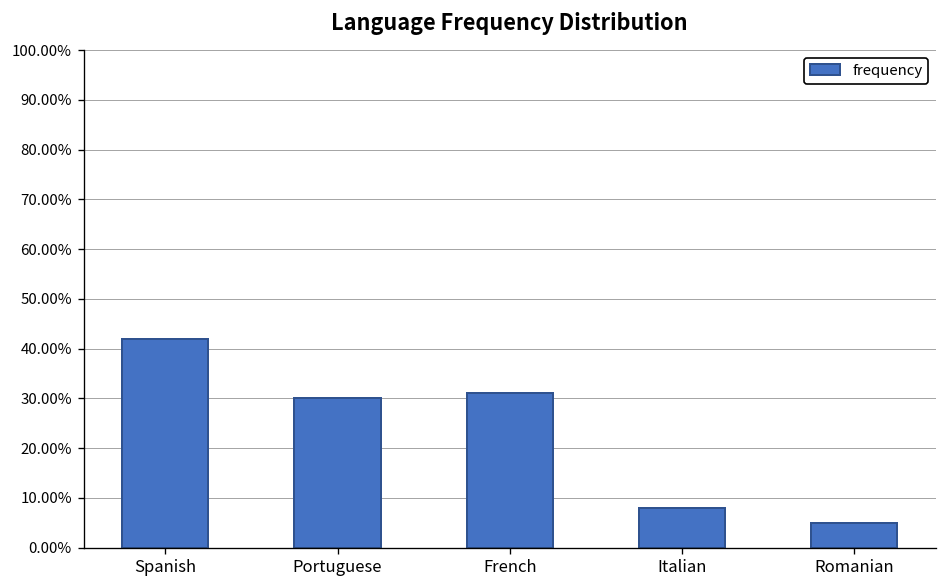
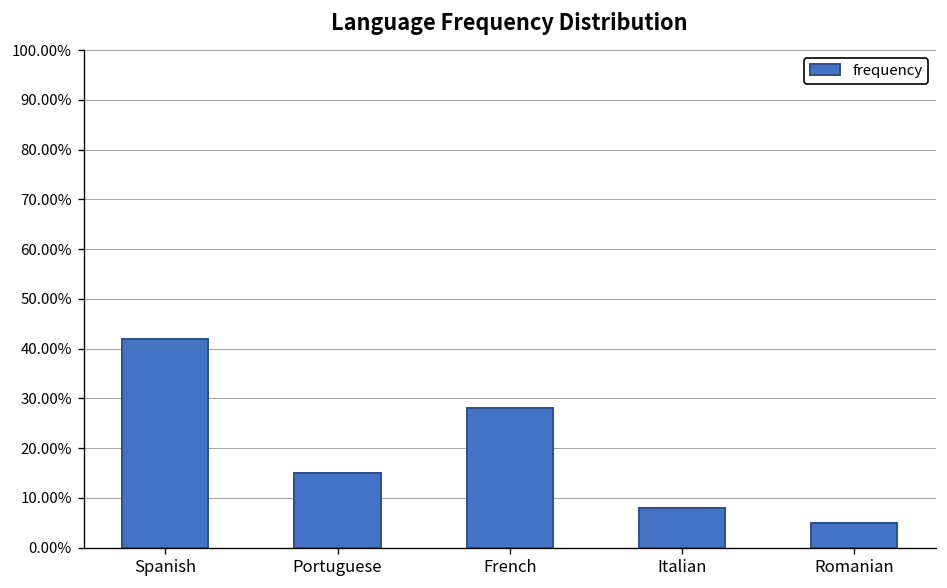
Portuguese: 30% -> 15%
French: 31% -> 28%
